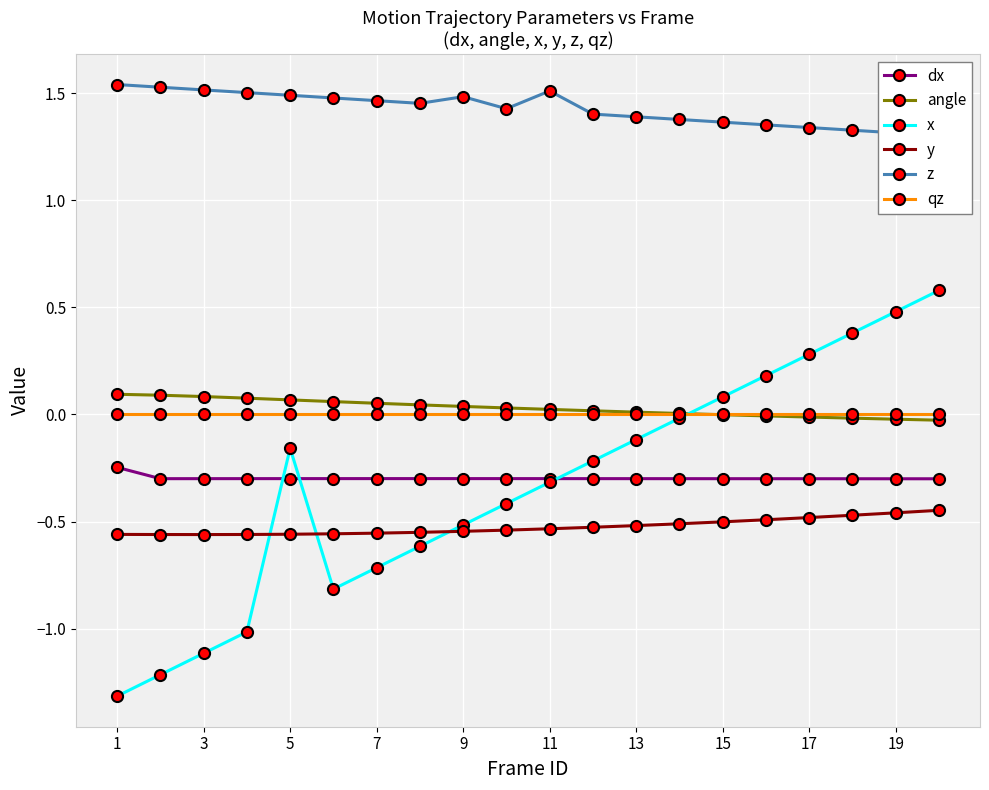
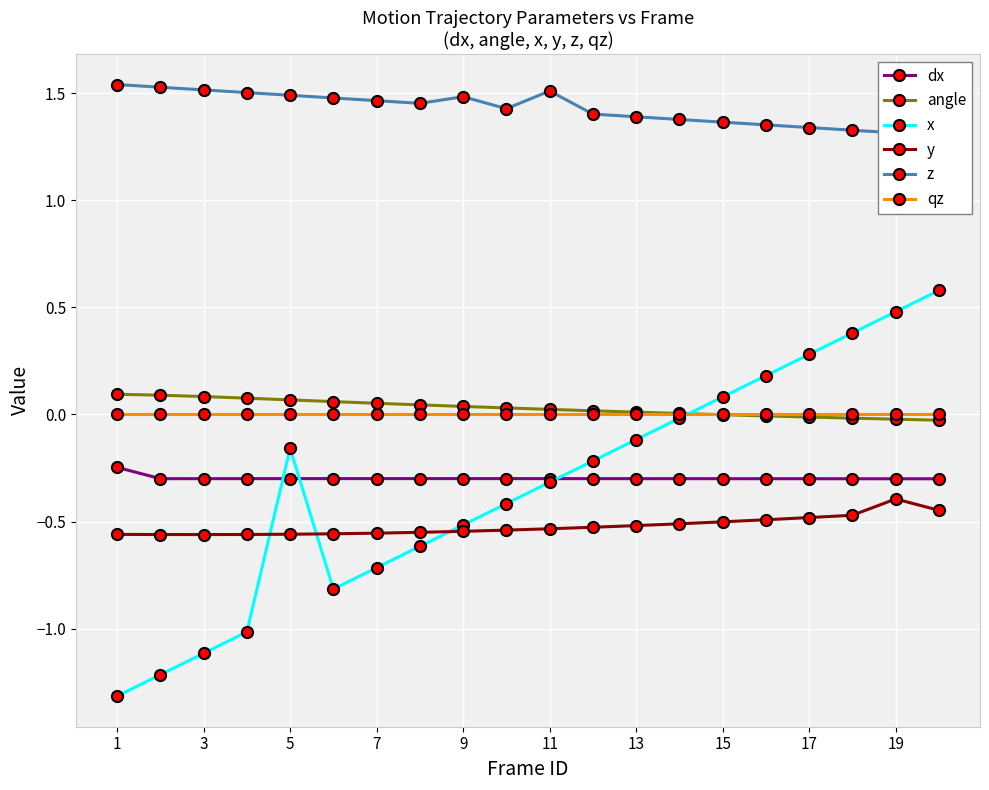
y, 19: -0.46 -> -0.39
